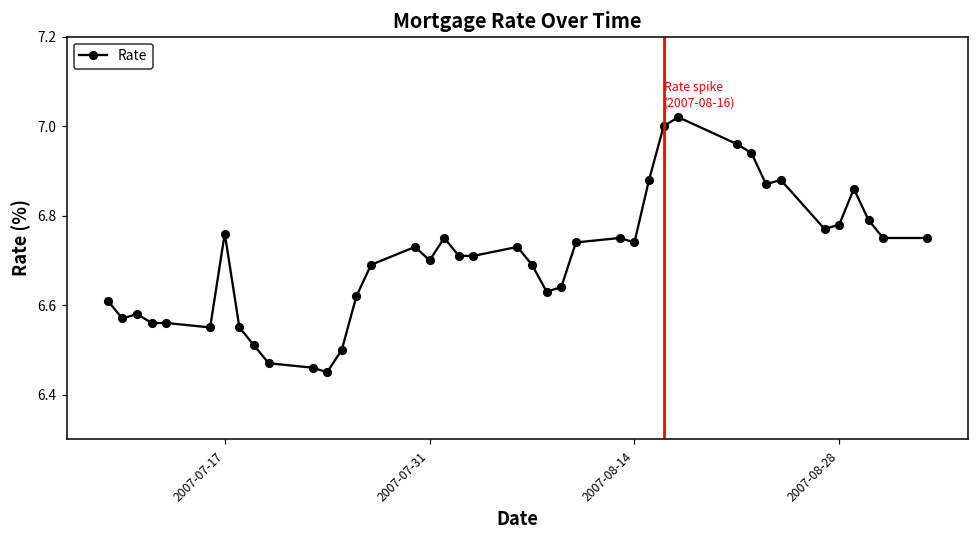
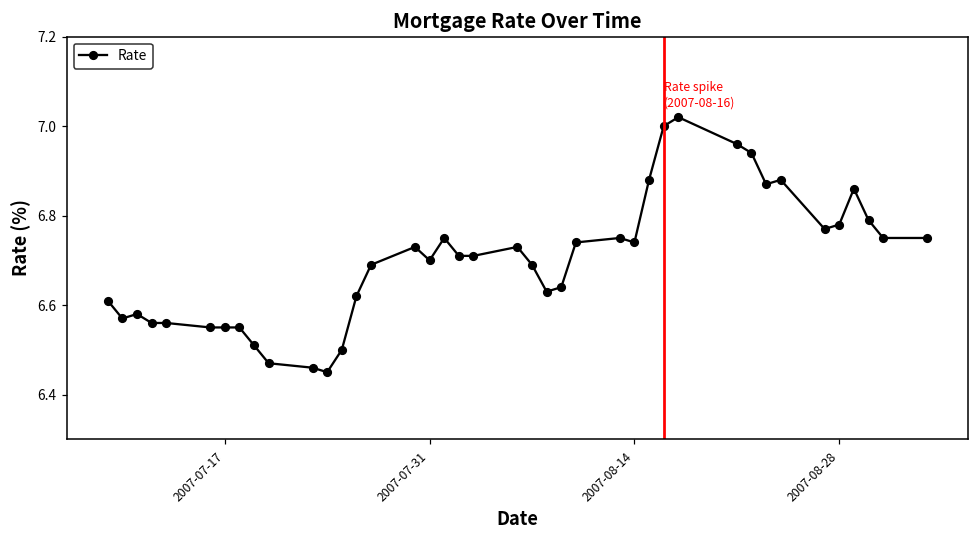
2007-07-17: 6.76 -> 6.55
